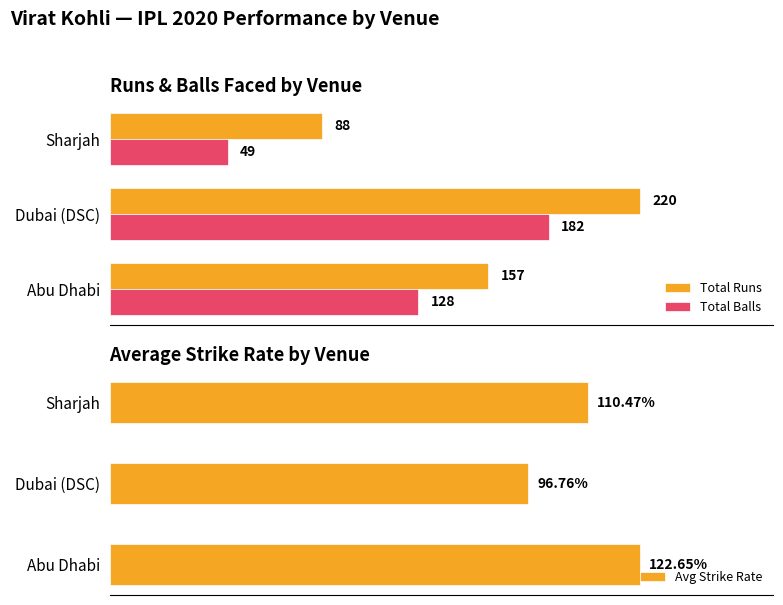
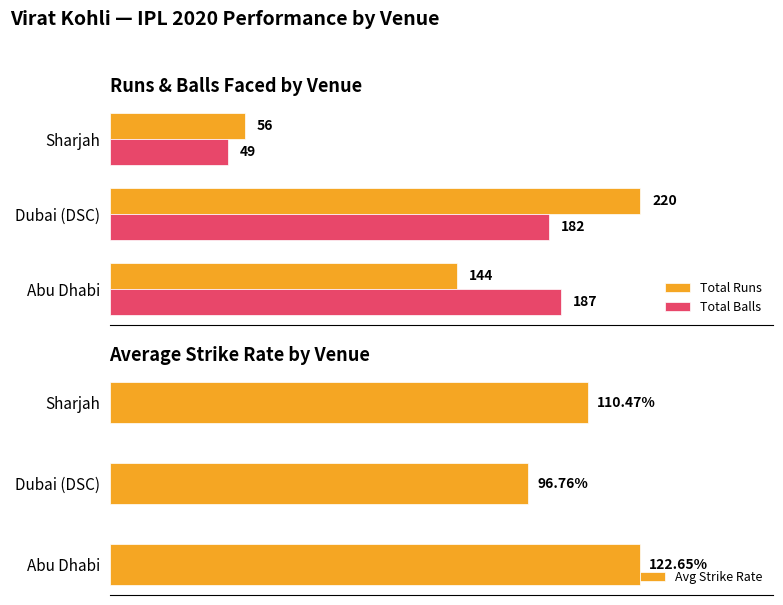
Runs & Balls Faced by Venue, Total Runs, Sharjah: 88 -> 56
Runs & Balls Faced by Venue, Total Runs, Abu Dhabi: 157 -> 144
Runs & Balls Faced by Venue, Total Balls, Abu Dhabi: 128 -> 187
